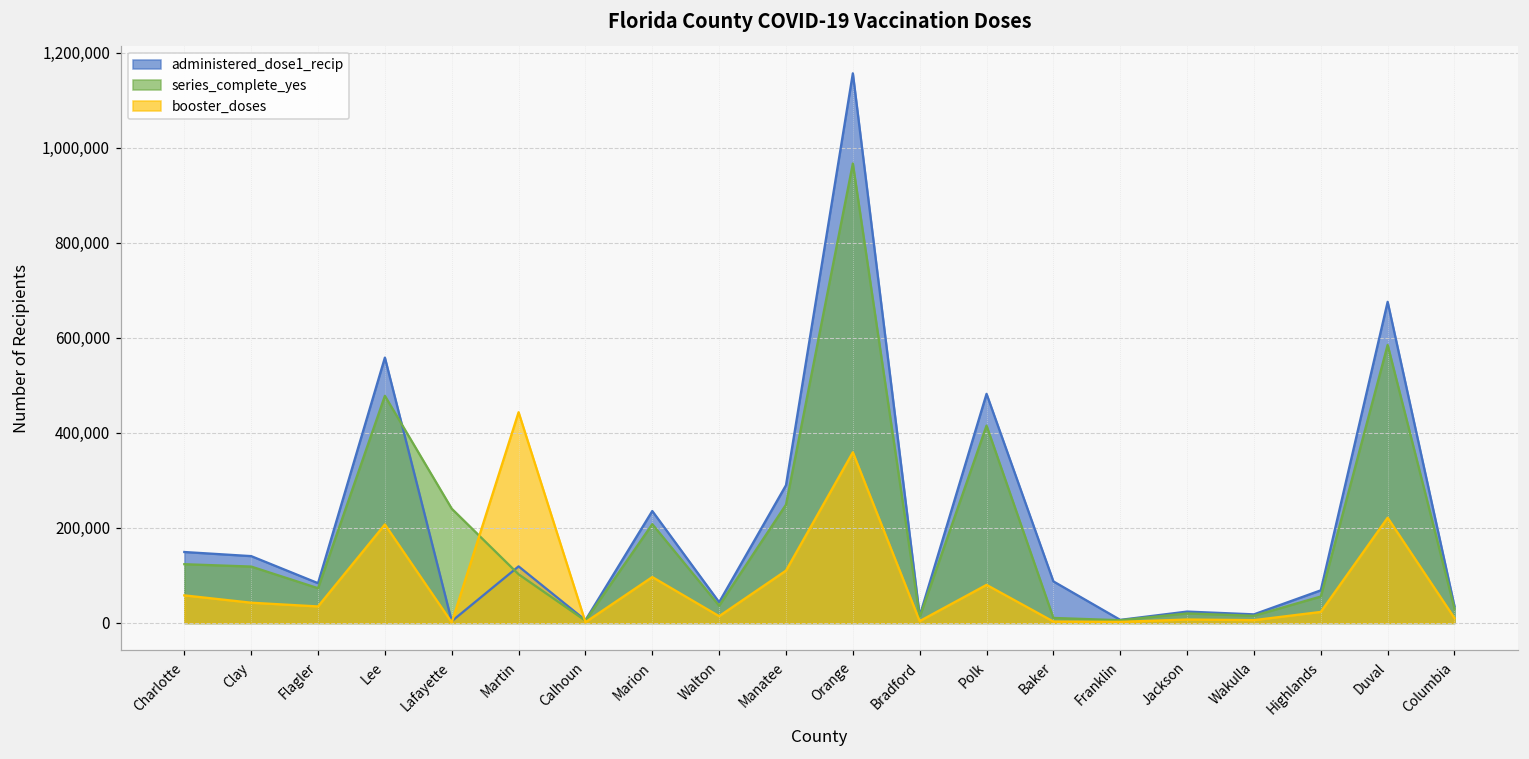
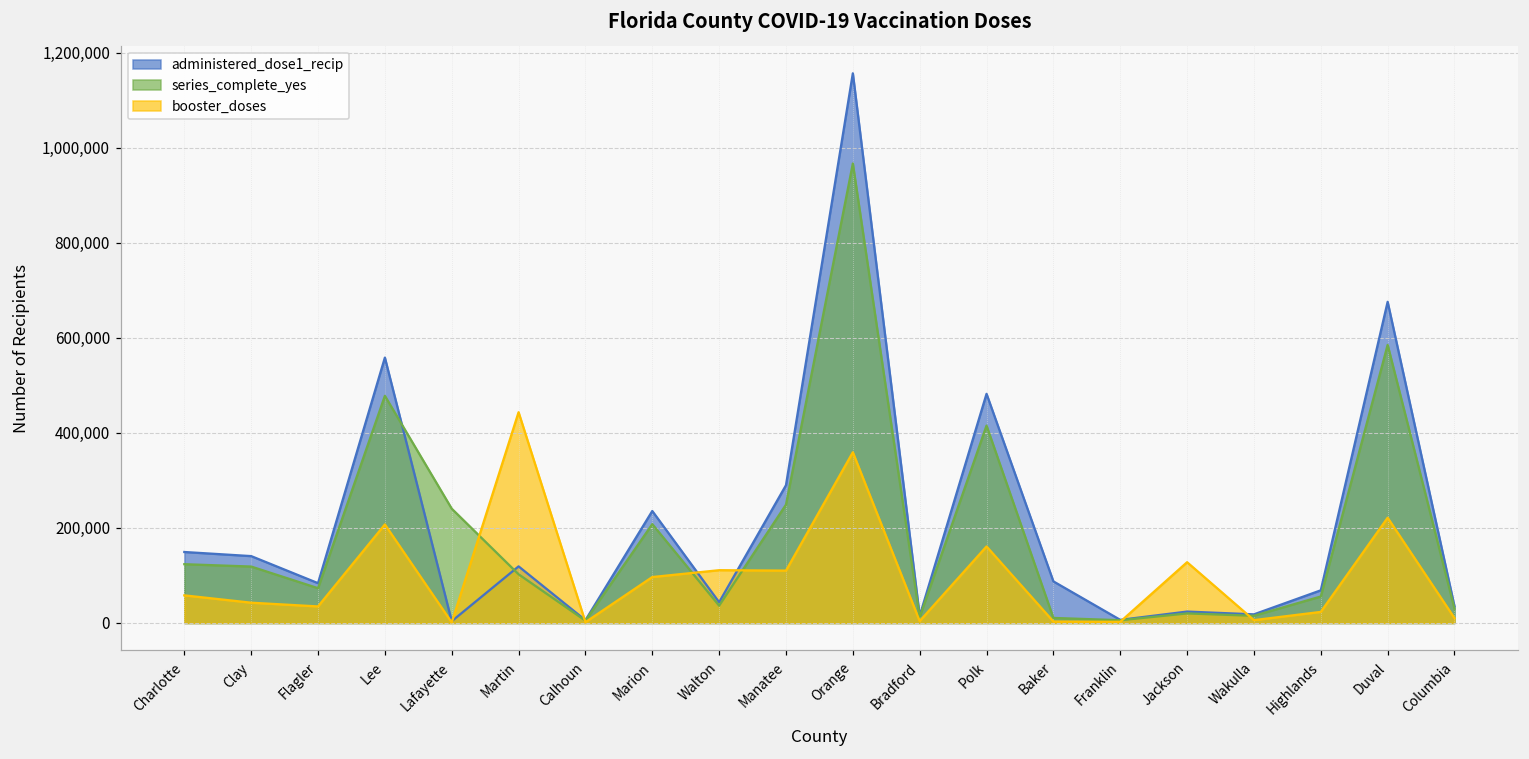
booster_doses, Walton: 10,000 -> 110,000
booster_doses, Polk: 80,000 -> 160,000
booster_doses, Jackson: 10,000 -> 130,000
